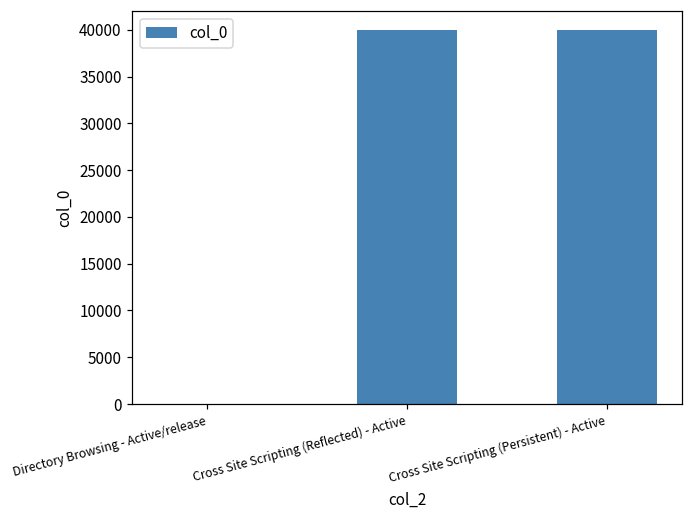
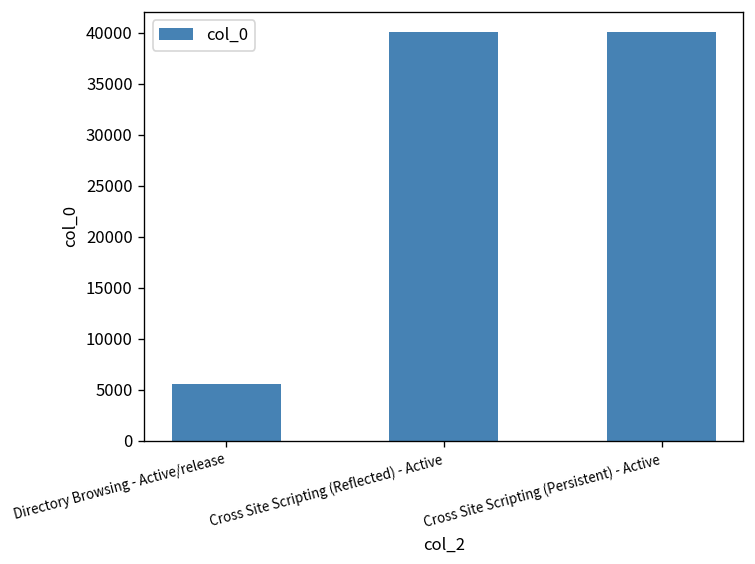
Directory Browsing - Active/release: 0 -> 6000
